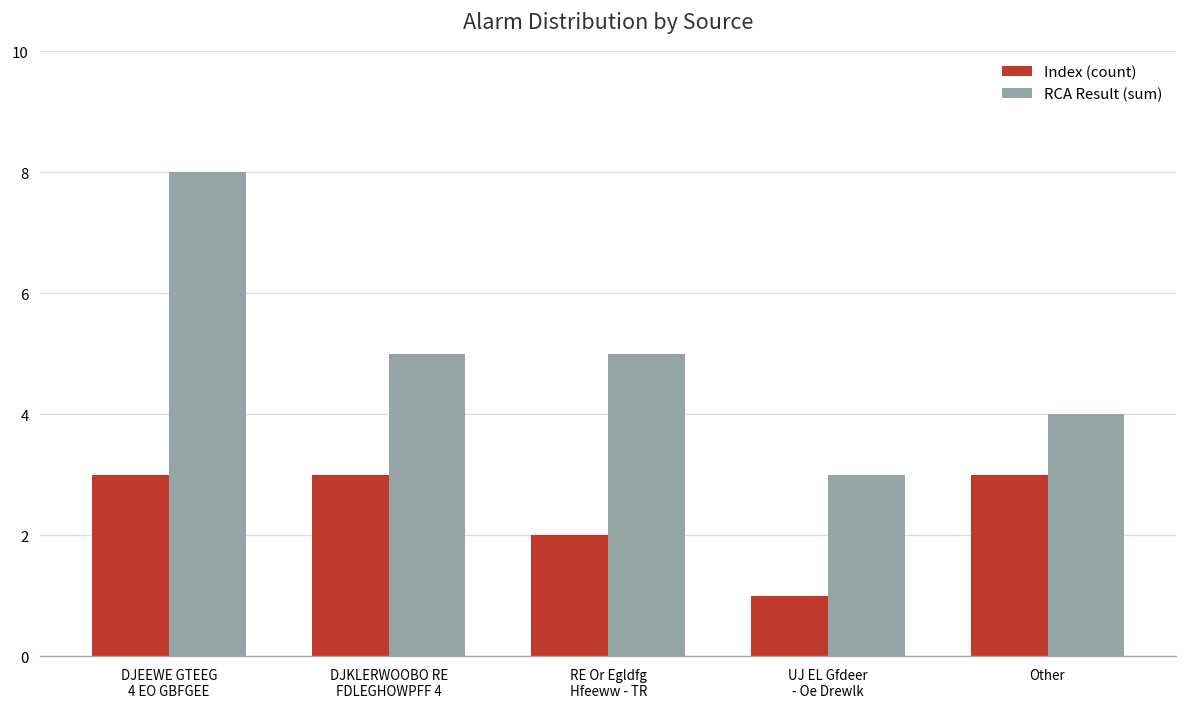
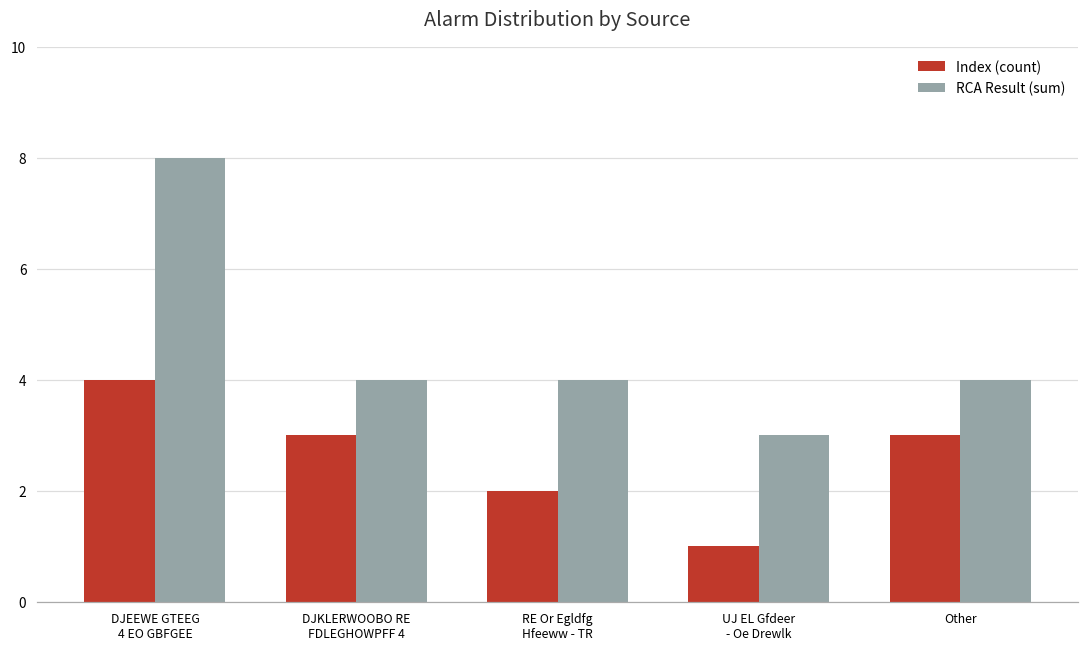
Index (count), DJEEWE GTEEG 4 EO GBFGEE: 3 -> 4
RCA Result (sum), DJKLERWOOBO RE FDLEGHOWPFF 4: 5 -> 4
RCA Result (sum), RE Or Egldfg Hfeeww - TR: 5 -> 4
